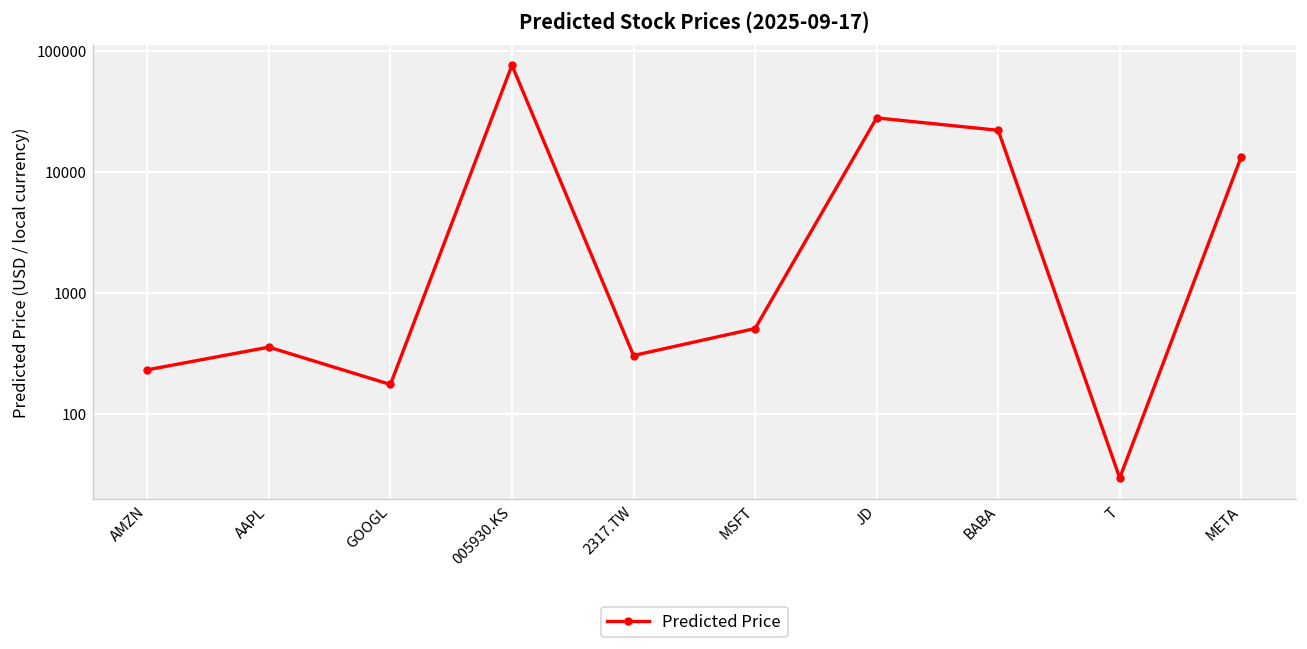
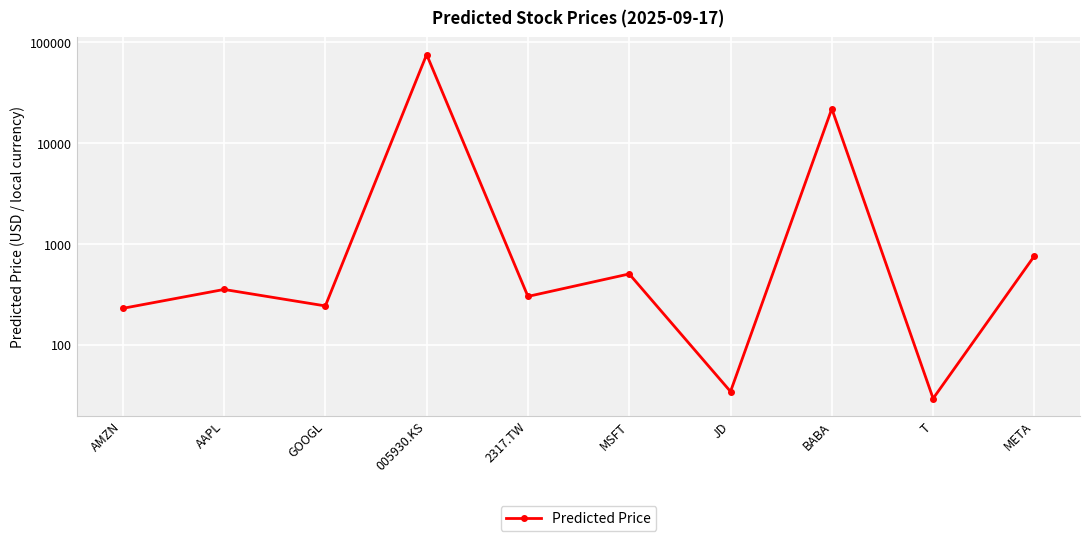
GOOGL: 170 -> 240
JD: 28000 -> 34
META: 13000 -> 800
